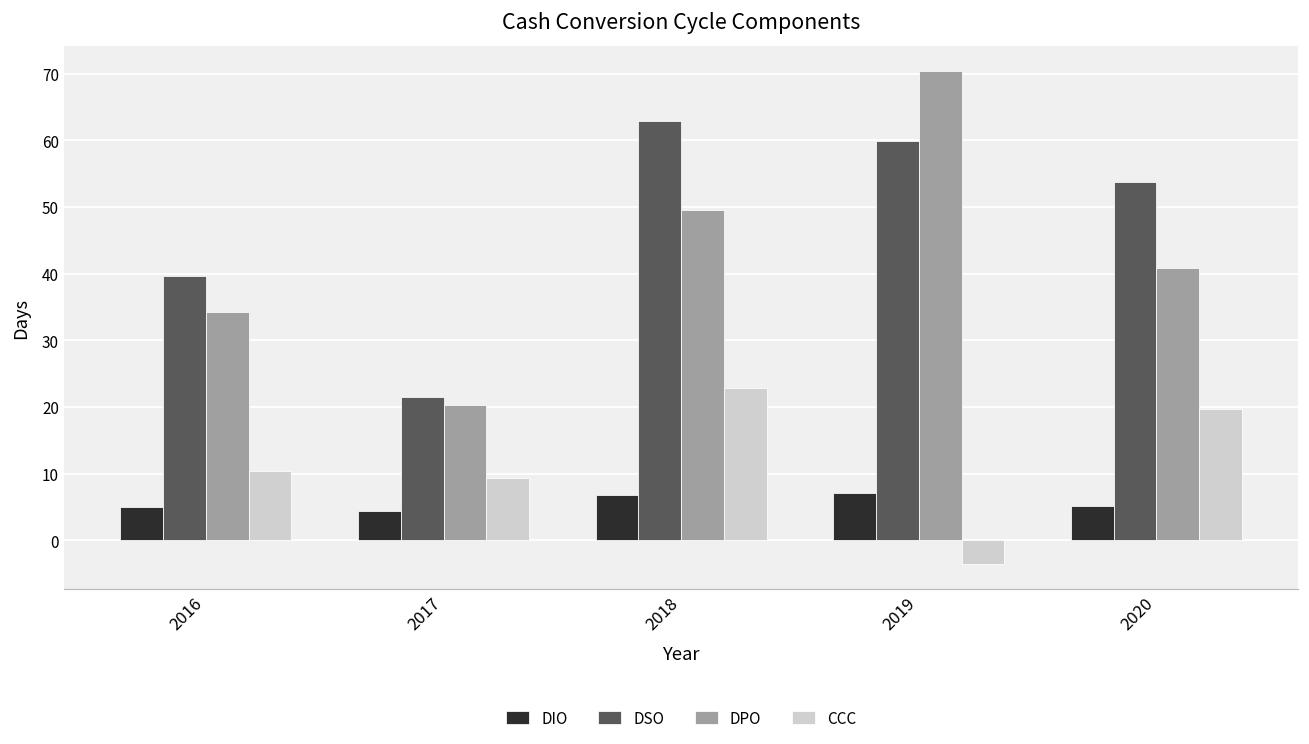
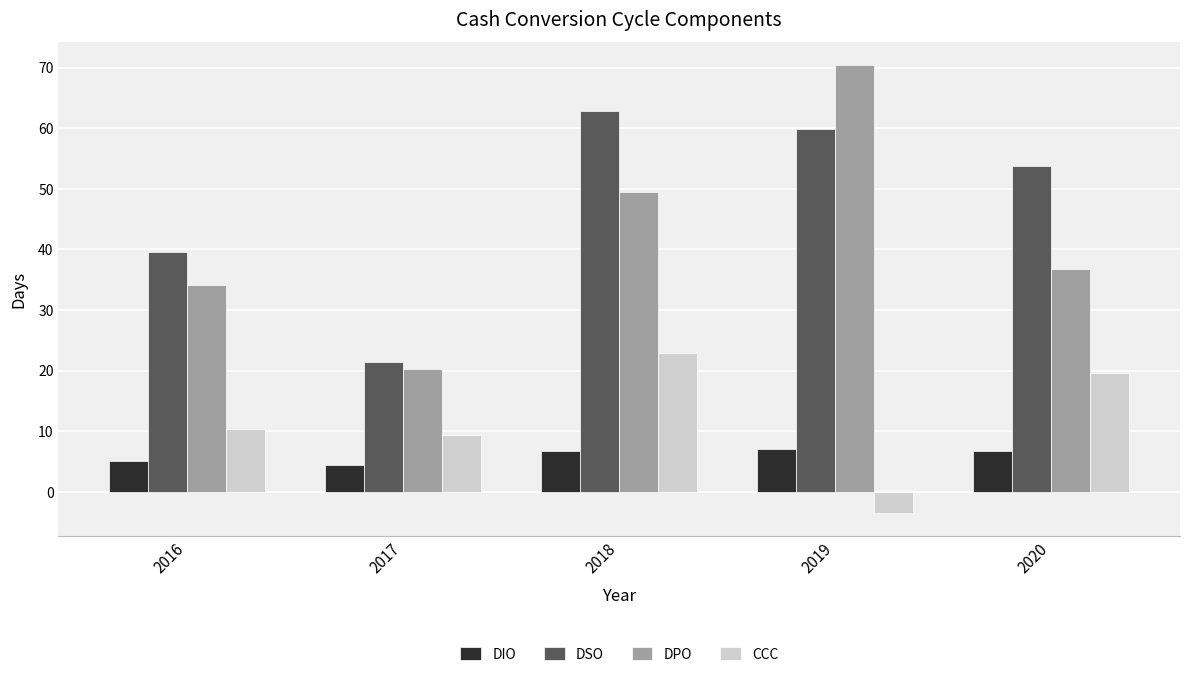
DIO, 2020: 5 -> 7
DPO, 2020: 41 -> 37
